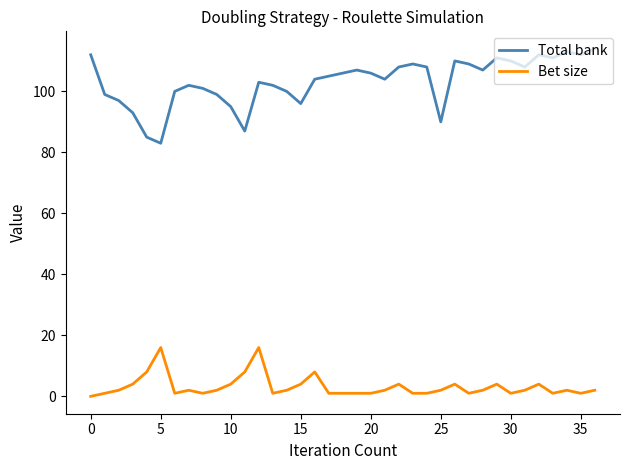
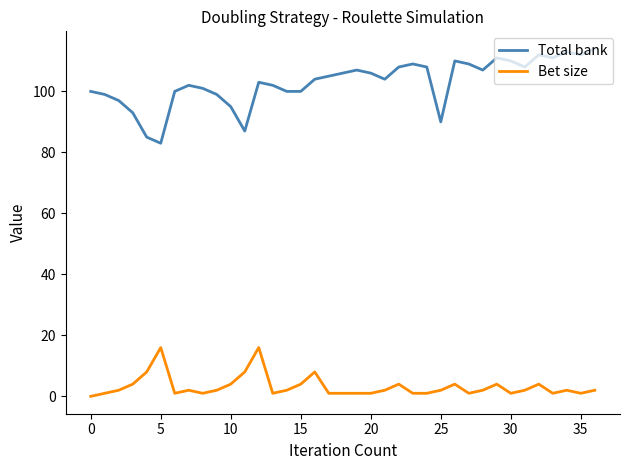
Total bank, 0: 112 -> 100
Total bank, 15: 96 -> 100
